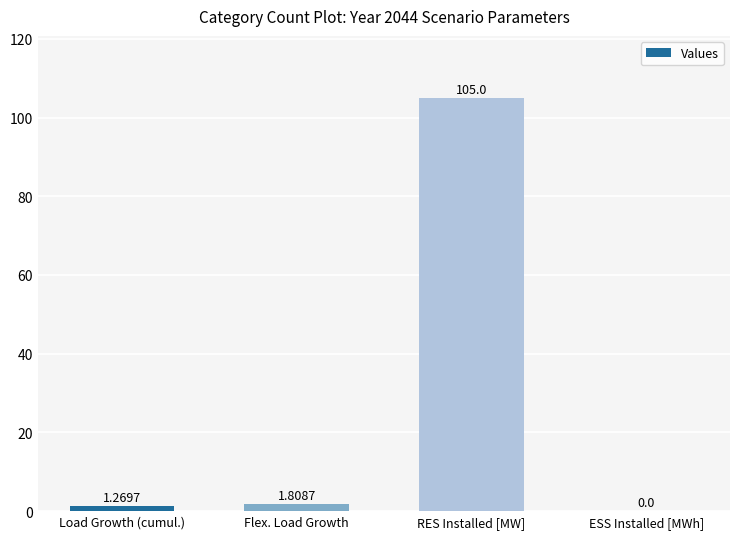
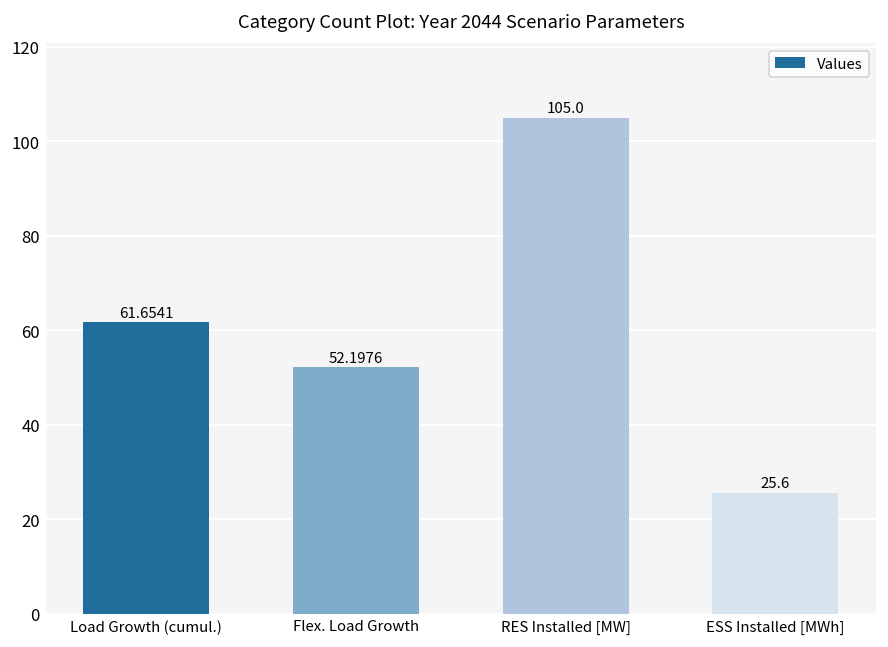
Load Growth (cumul.): 1.2697 -> 61.6541
Flex. Load Growth: 1.8087 -> 52.1976
ESS Installed [MWh]: 0.0 -> 25.6
